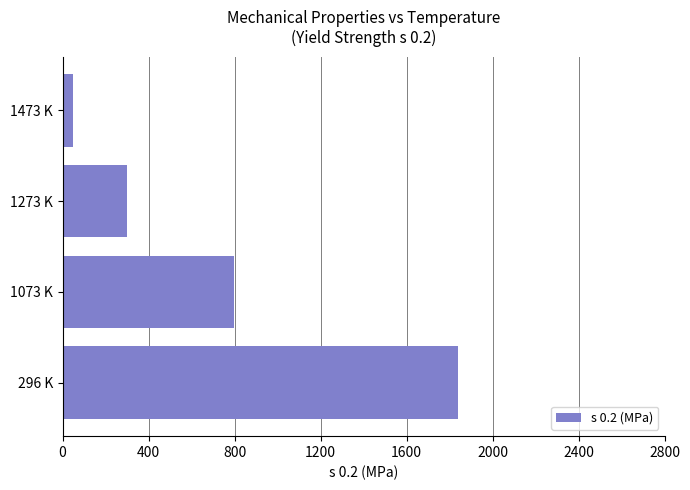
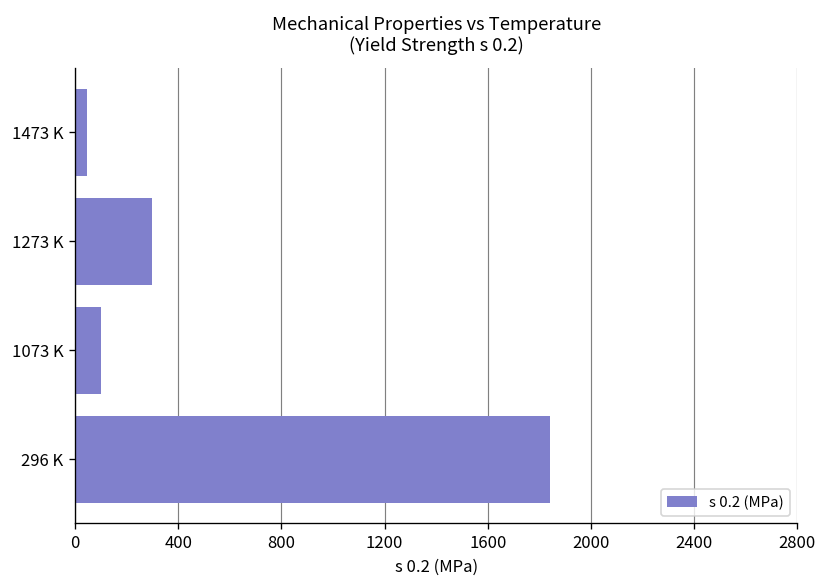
1073 K: 800 -> 100
